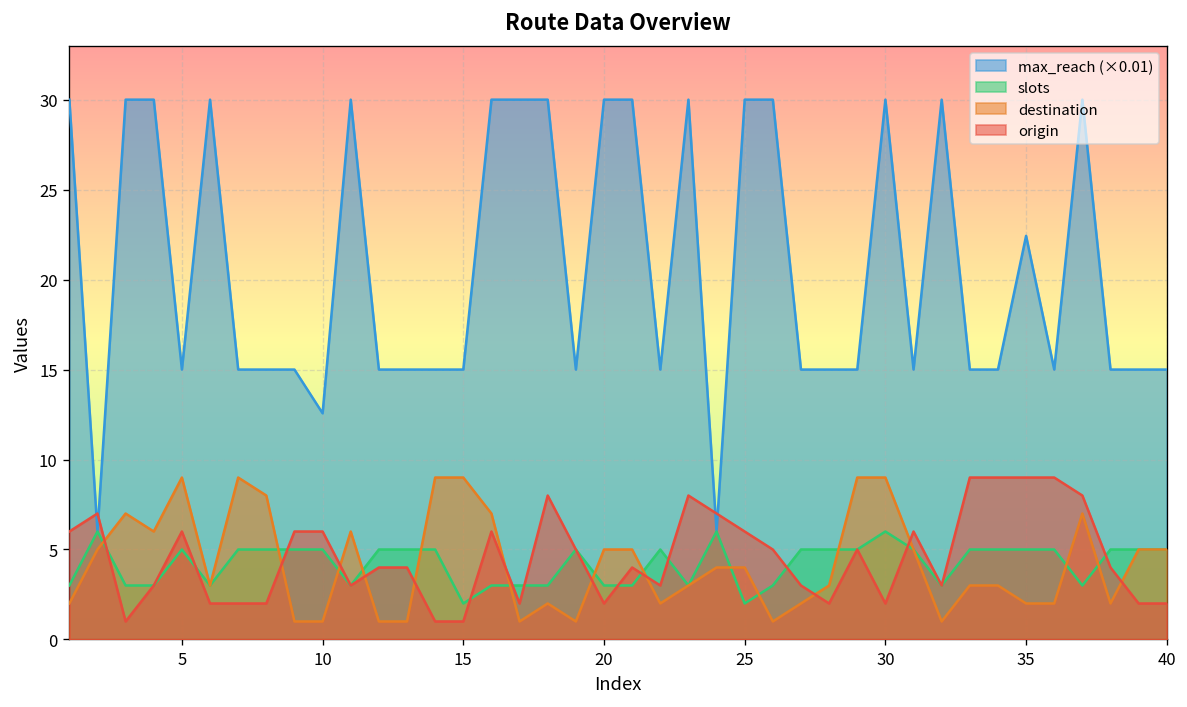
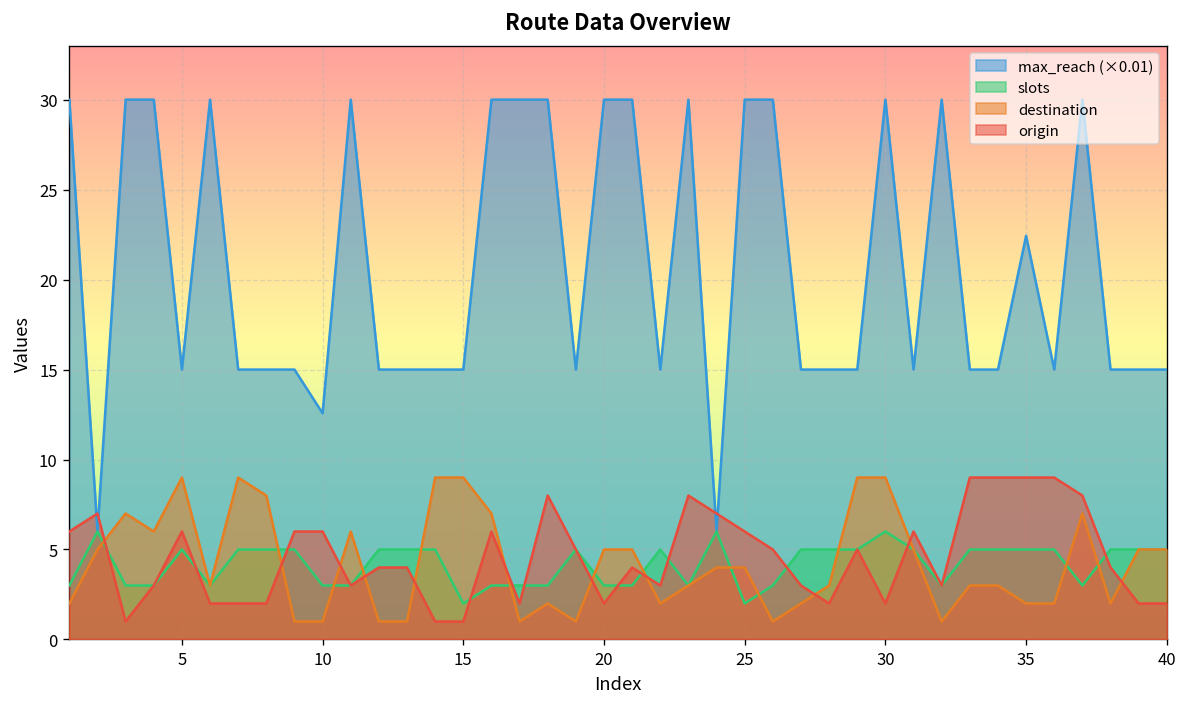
slots, 10: 5 -> 3
